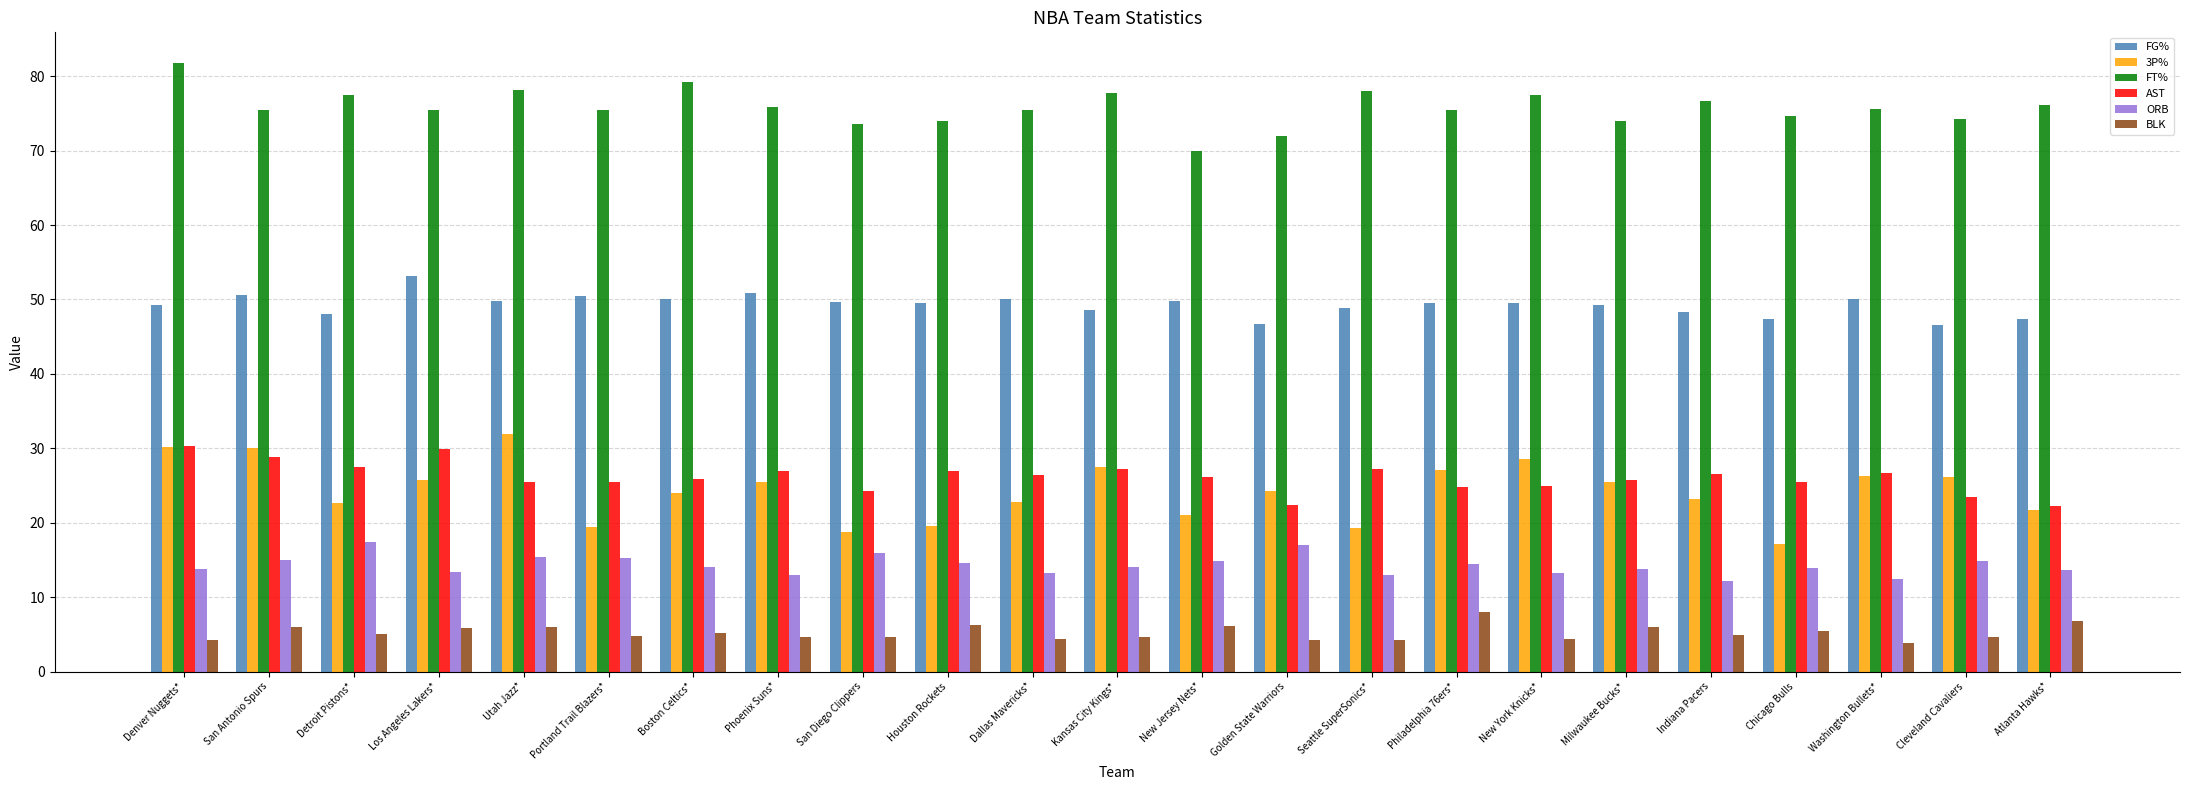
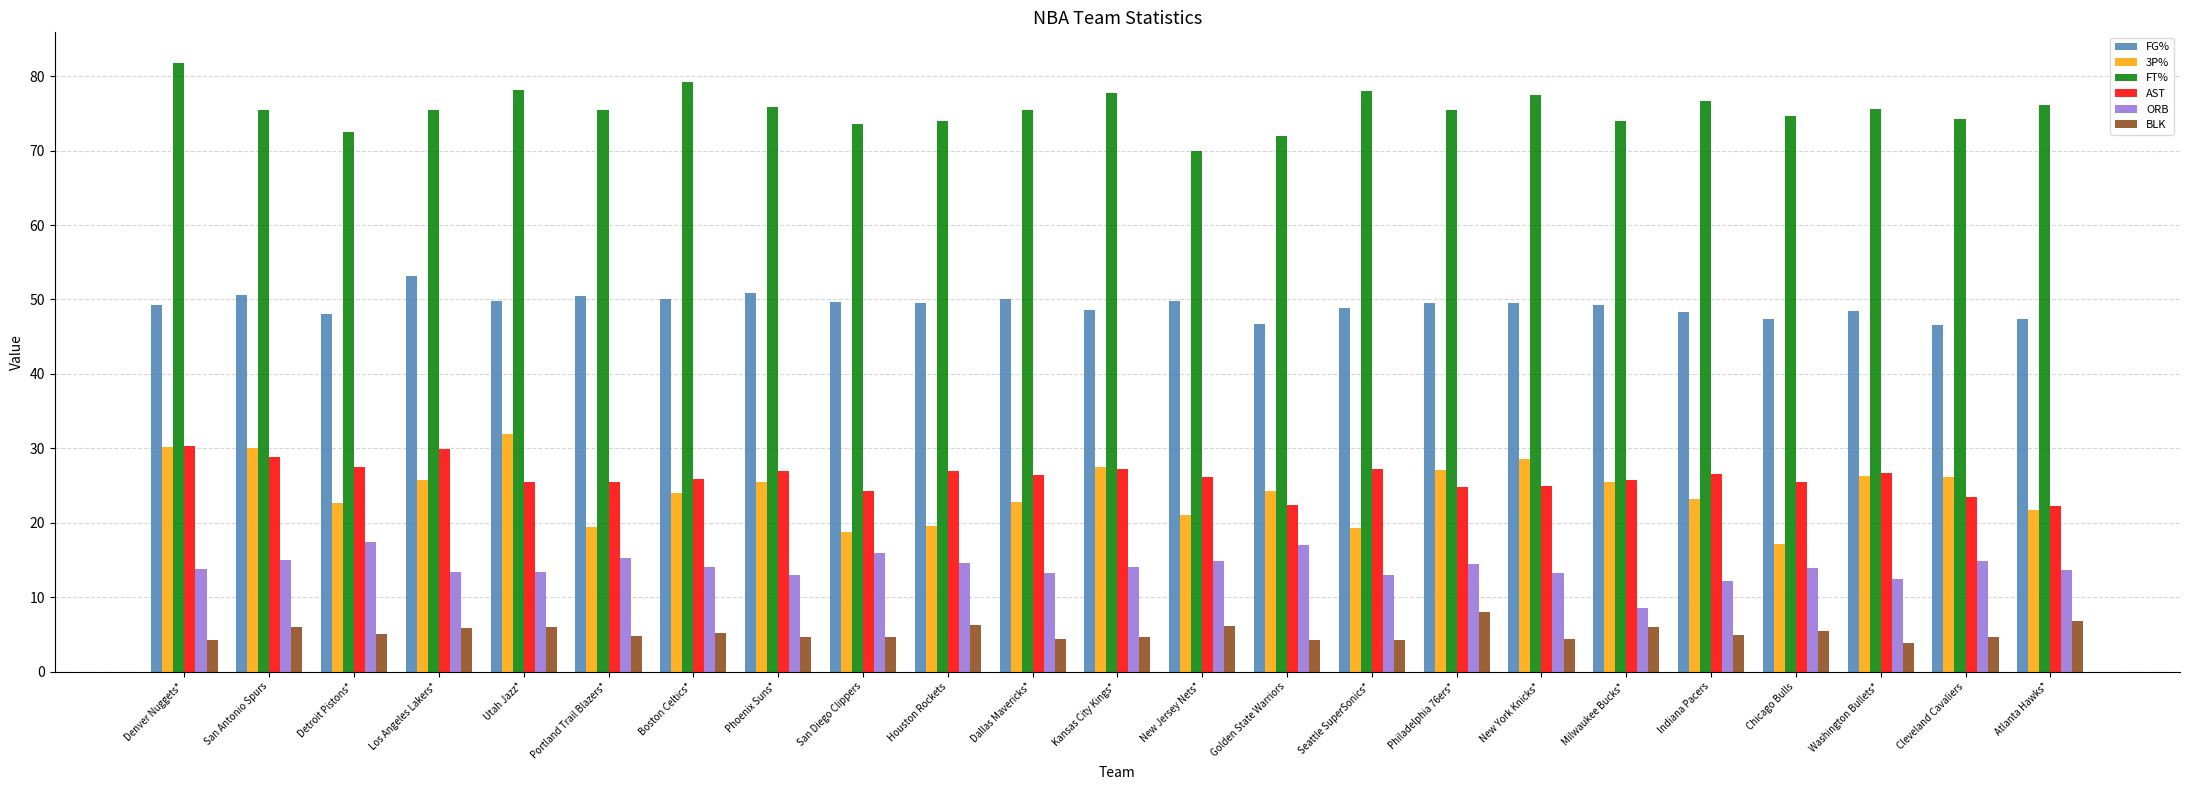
FT%, Detroit Pistons*: 78 -> 73
ORB, Utah Jazz*: 15 -> 13
ORB, Milwaukee Bucks*: 14 -> 9
FG%, Washington Bullets*: 50 -> 48
